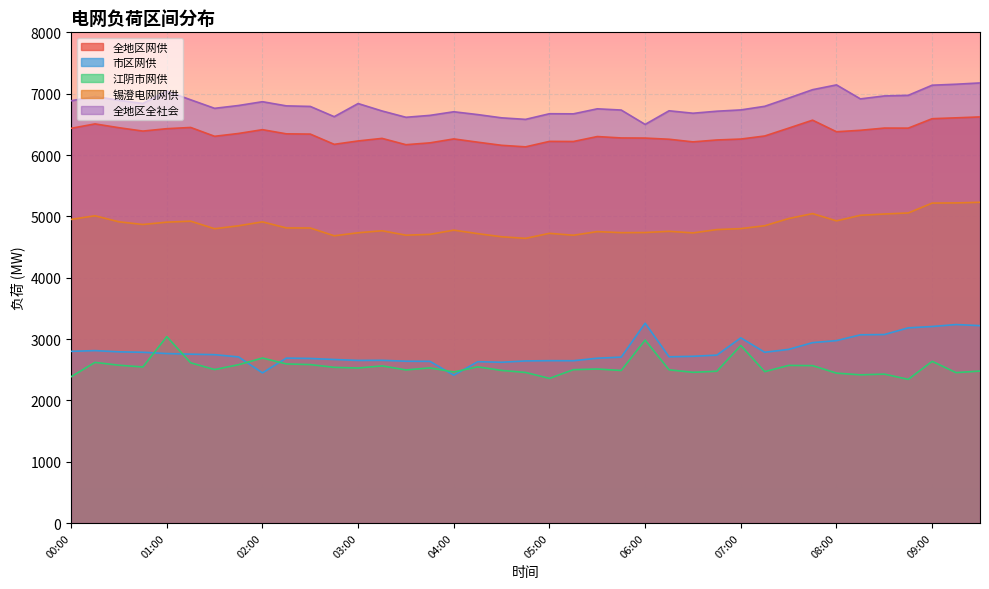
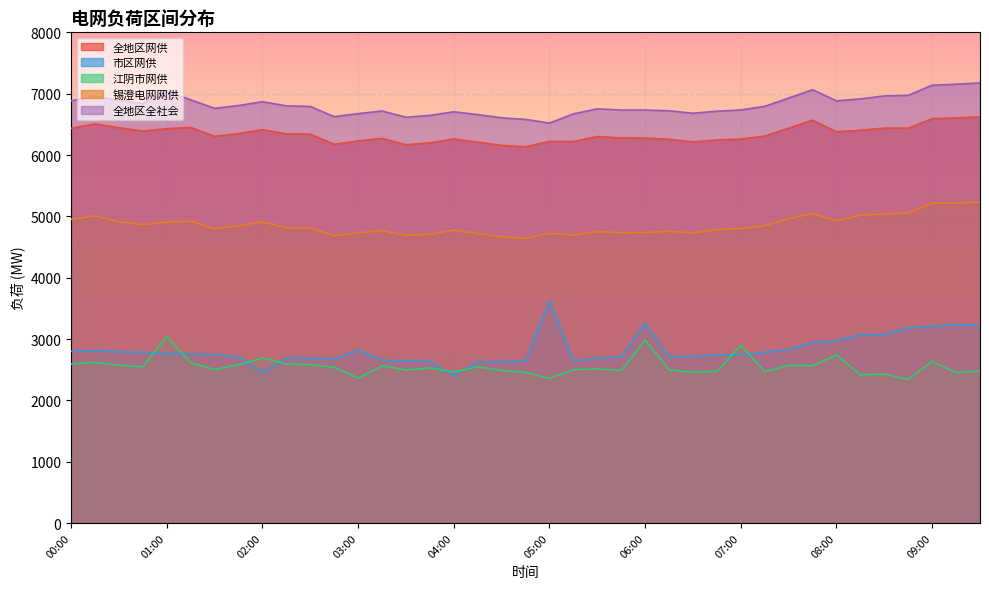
江阴市网供, 00:00: 2400 -> 2600
市区网供, 03:00: 2700 -> 2800
江阴市网供, 03:00: 2500 -> 2400
全地区全社会, 03:00: 6800 -> 6700
市区网供, 05:00: 2600 -> 3600
全地区全社会, 05:00: 6700 -> 6500
全地区全社会, 06:00: 6500 -> 6700
市区网供, 07:00: 3000 -> 2700
江阴市网供, 08:00: 2400 -> 2700
全地区全社会, 08:00: 7100 -> 6900
